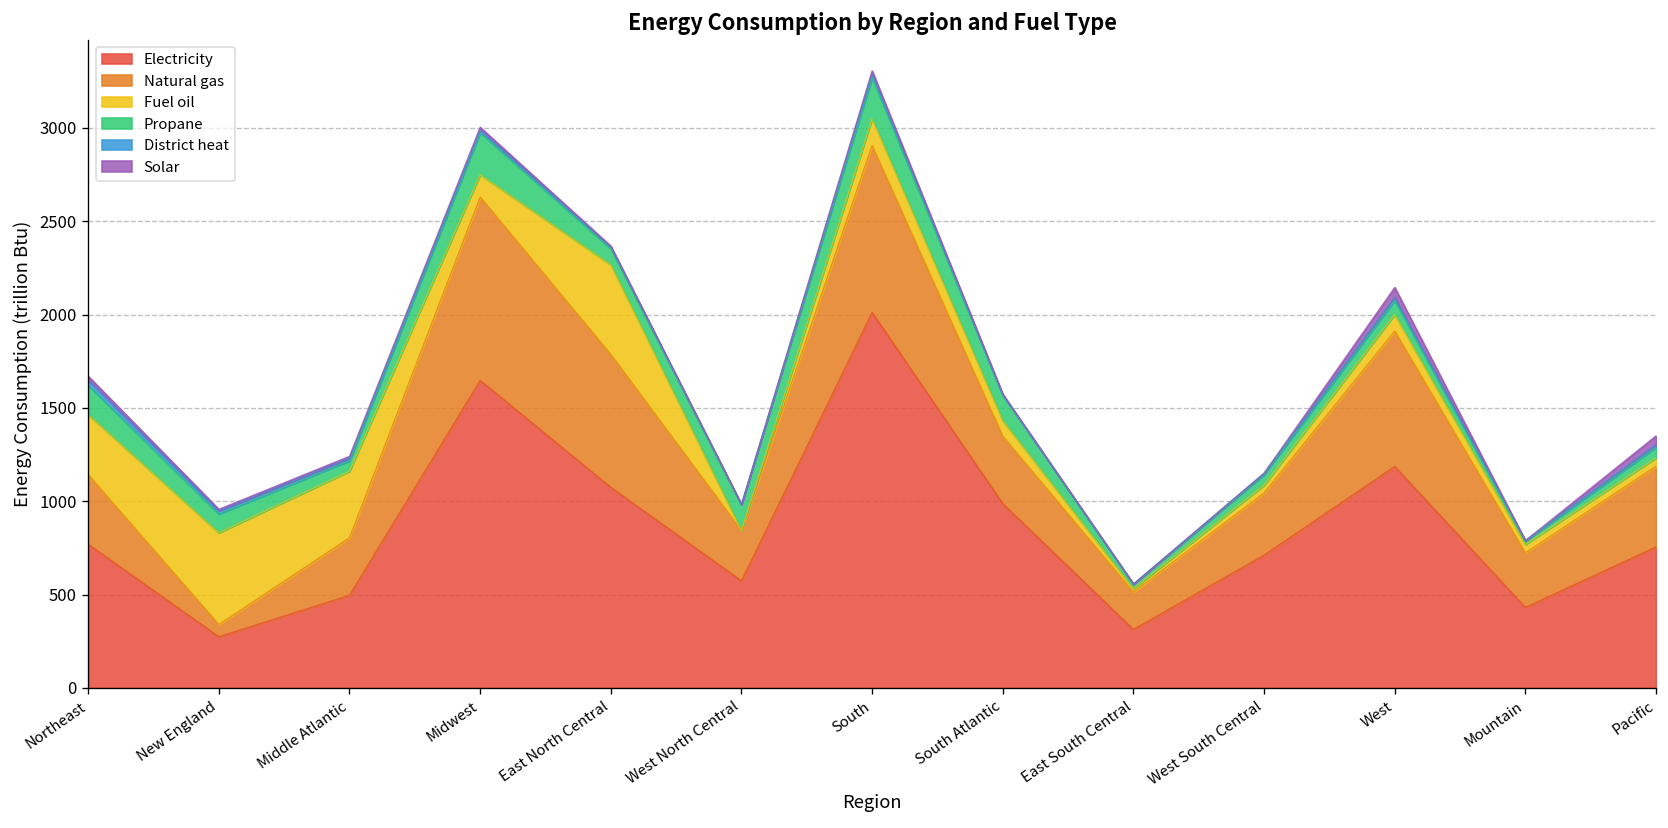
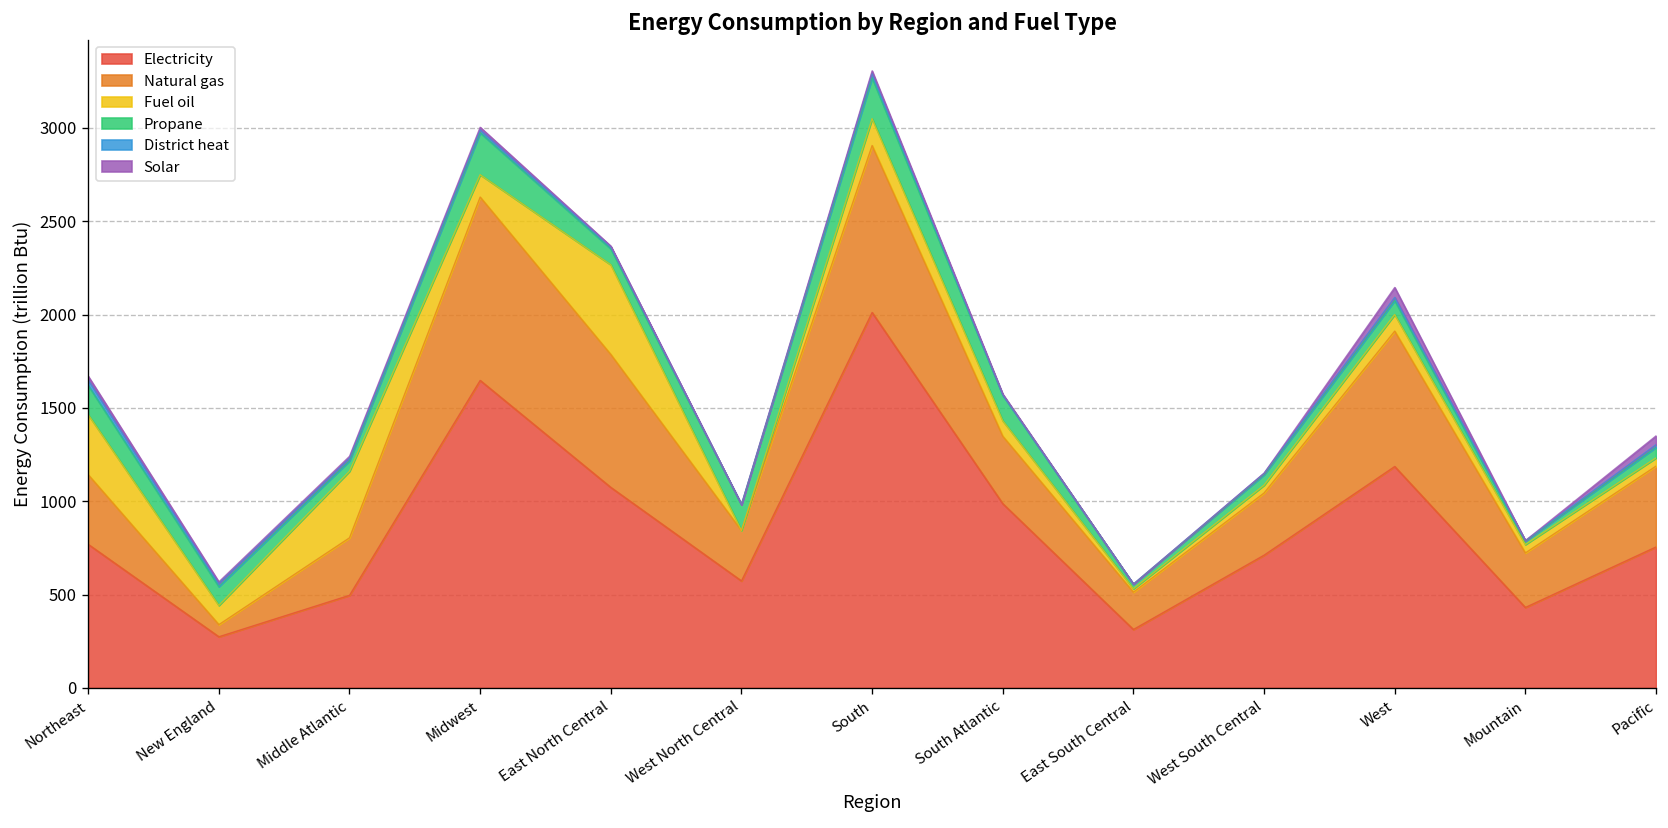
Fuel oil, New England: 490 -> 100
